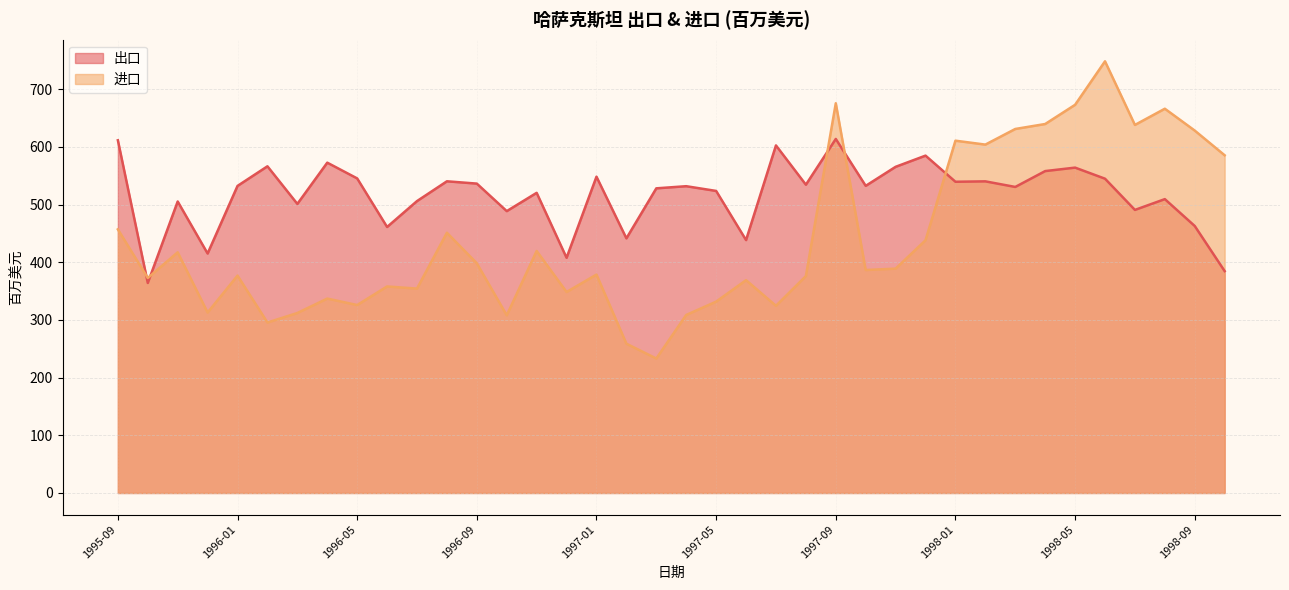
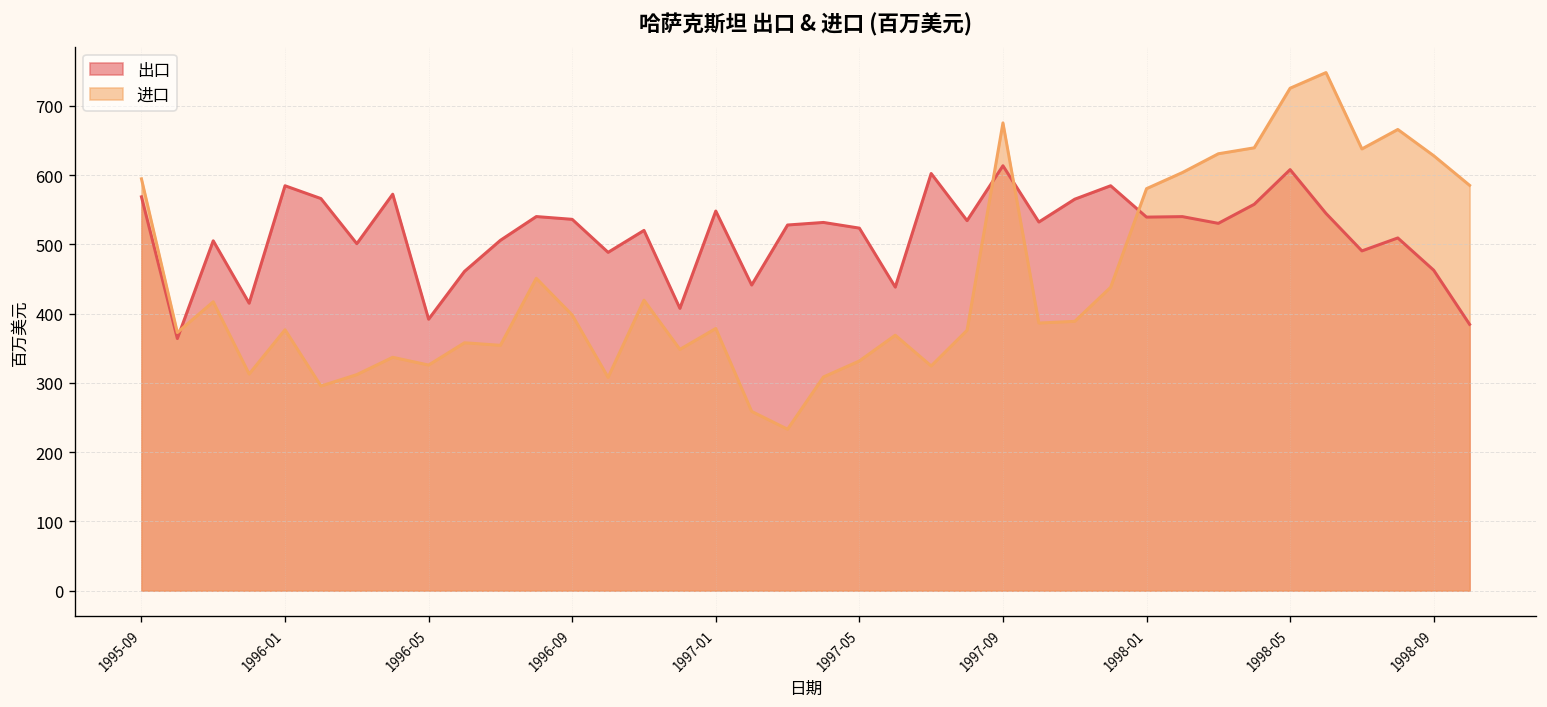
出口, 1995-09: 610 -> 570
进口, 1995-09: 460 -> 590
出口, 1996-01: 530 -> 580
出口, 1996-05: 550 -> 390
进口, 1998-01: 610 -> 580
出口, 1998-05: 560 -> 610
进口, 1998-05: 670 -> 730
